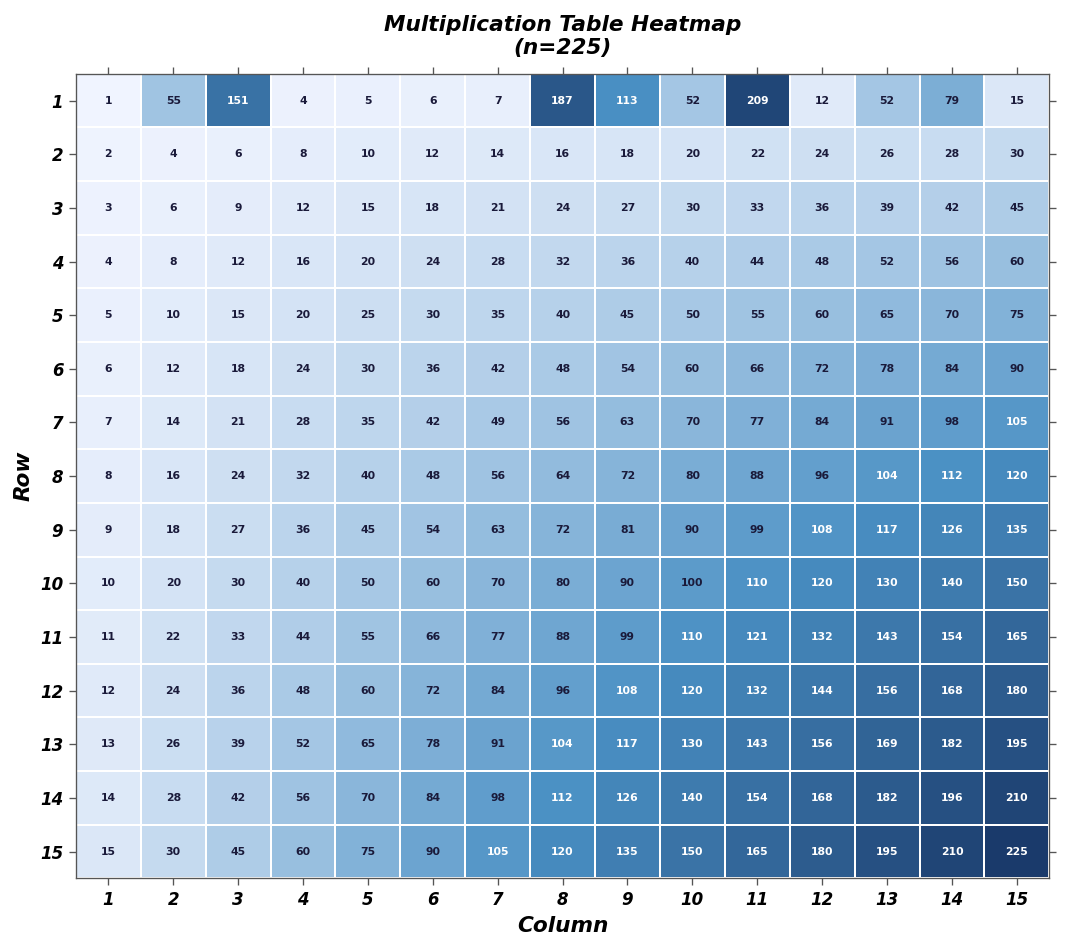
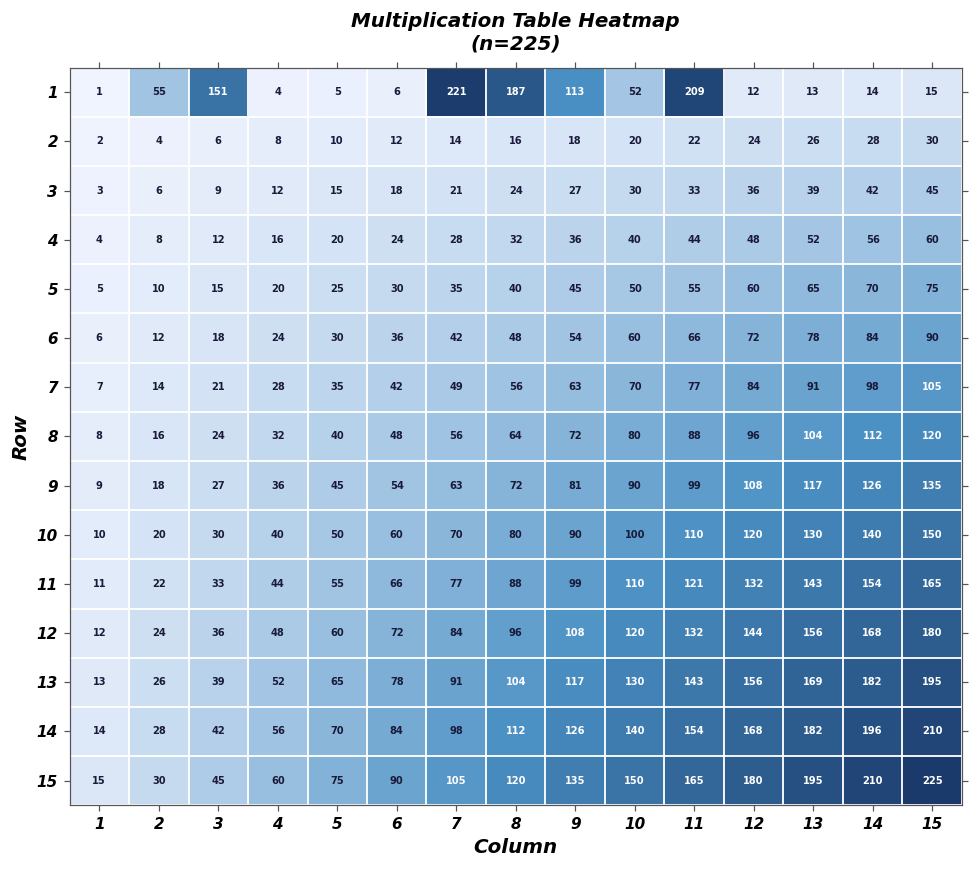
1, 7: 7 -> 221
1, 13: 52 -> 13
1, 14: 79 -> 14
